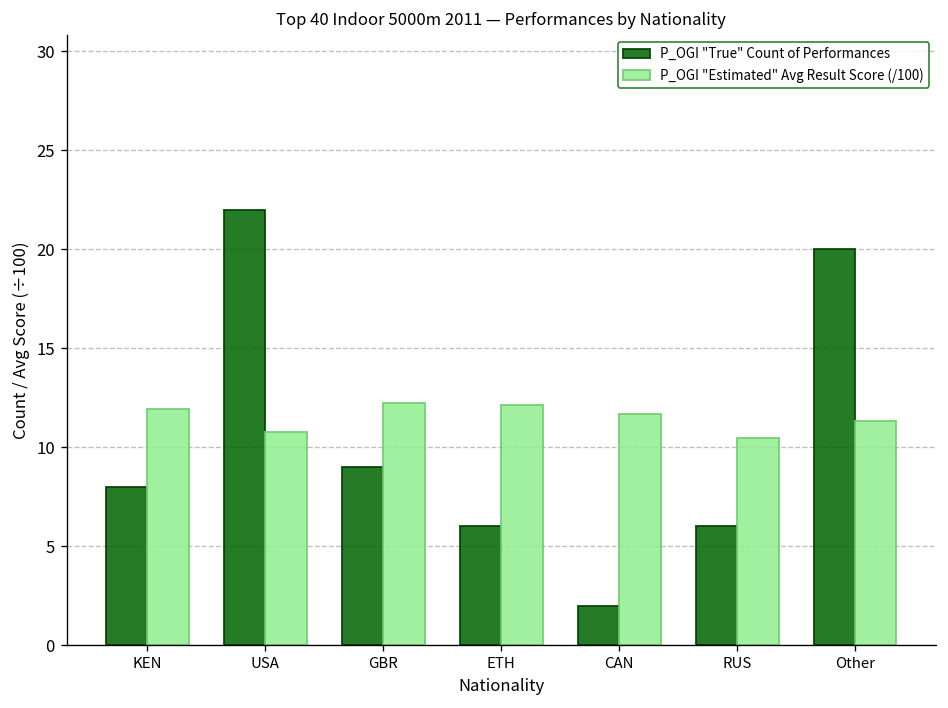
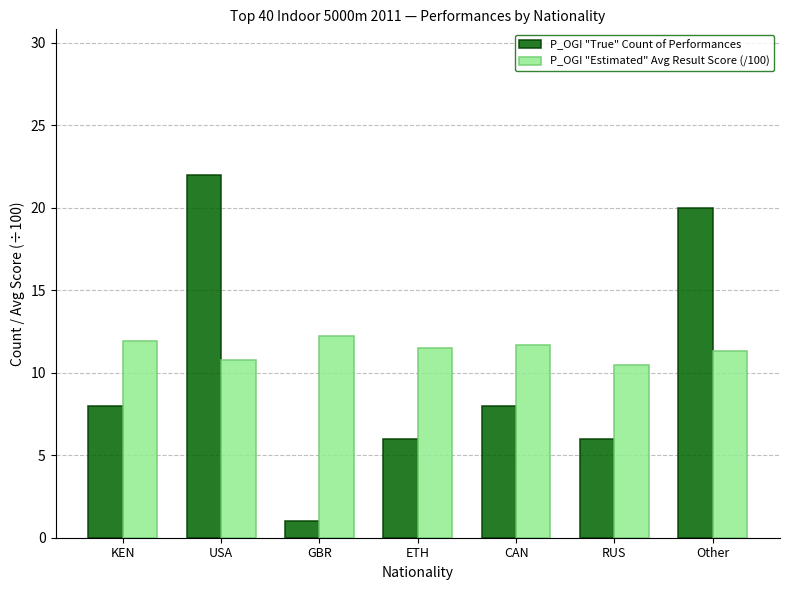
P_OGI "True" Count of Performances, GBR: 9 -> 1
P_OGI "Estimated" Avg Result Score (/100), ETH: 12.2 -> 11.5
P_OGI "True" Count of Performances, CAN: 2 -> 8
